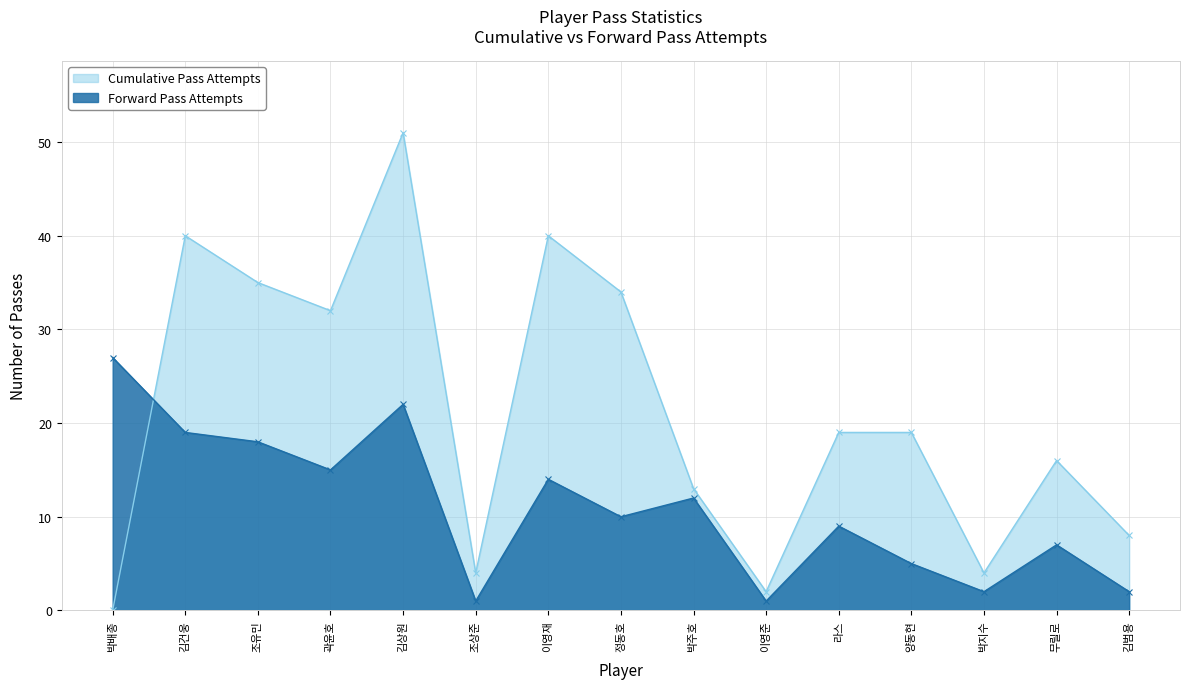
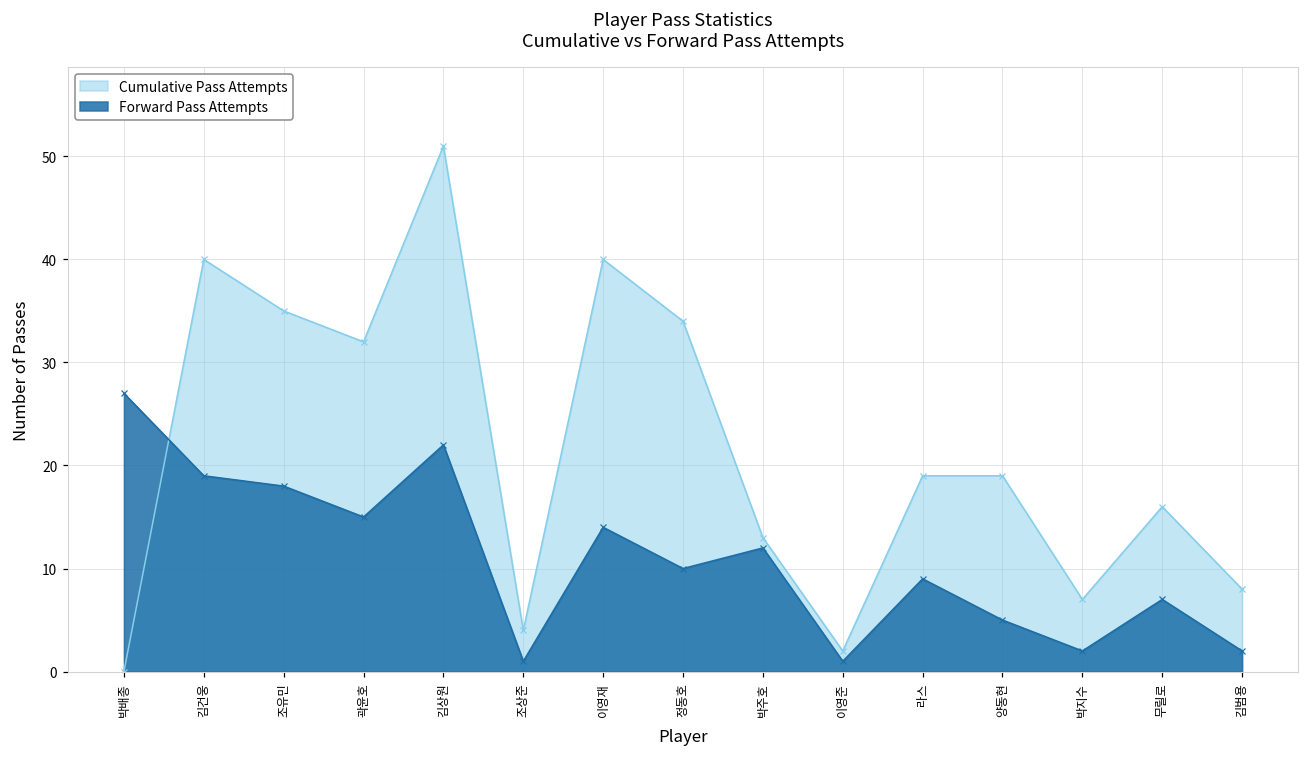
Cumulative Pass Attempts, 박지수: 4 -> 7
